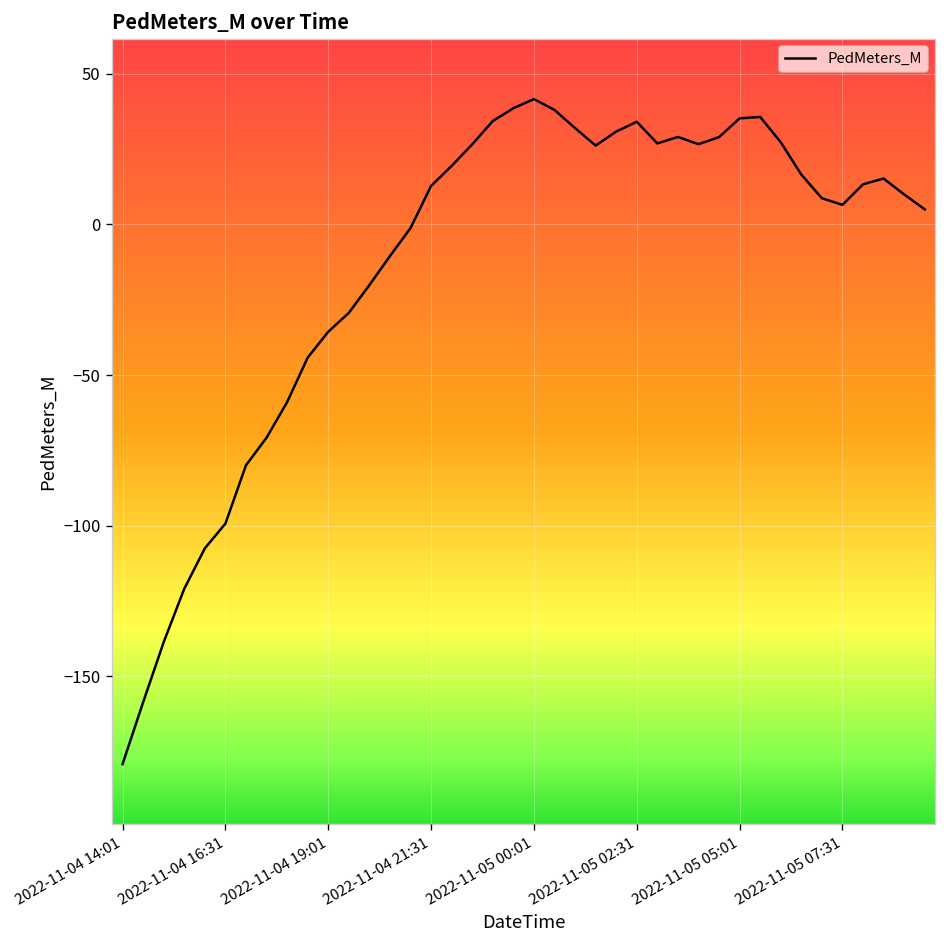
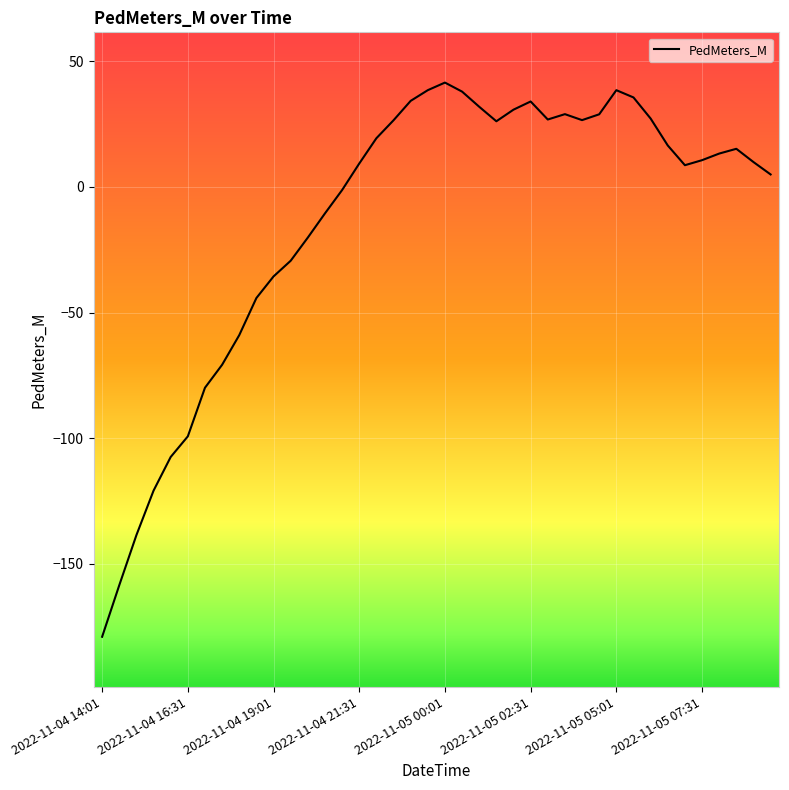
2022-11-04 21:31: 13 -> 9
2022-11-05 05:01: 35 -> 38
2022-11-05 07:31: 6 -> 11
